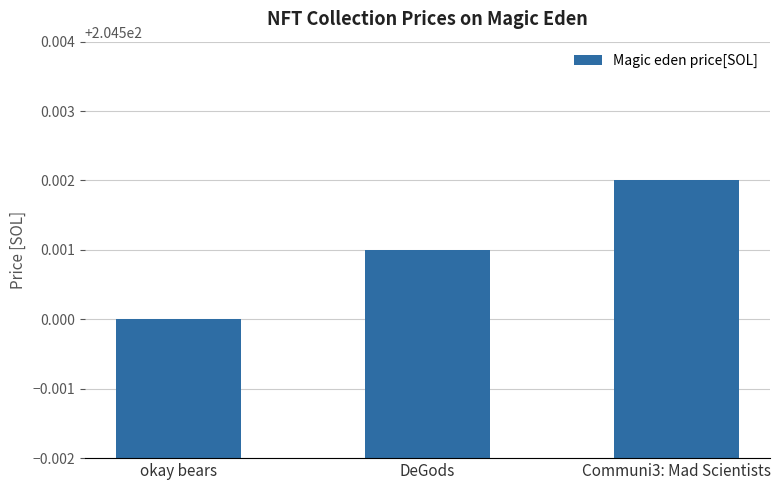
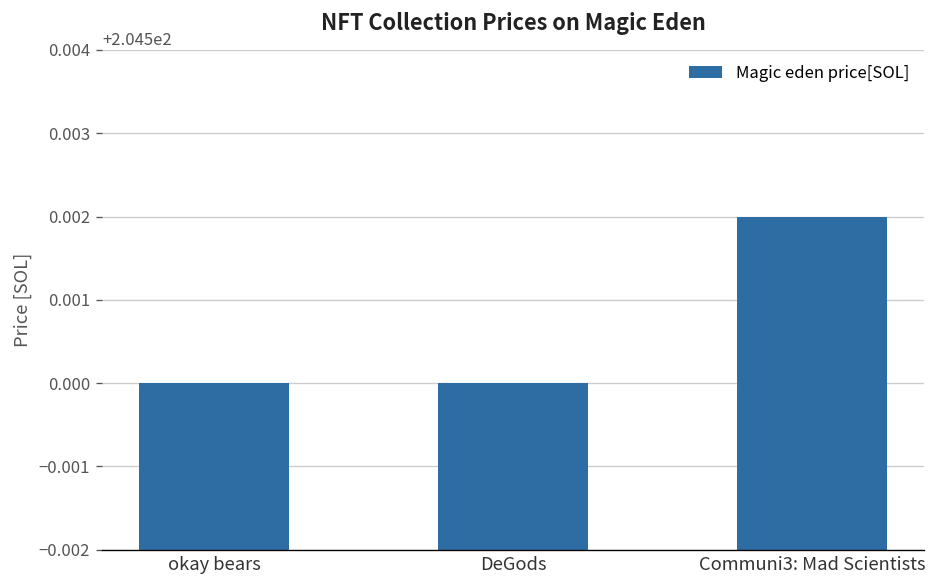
DeGods: 204.501 -> 204.500
